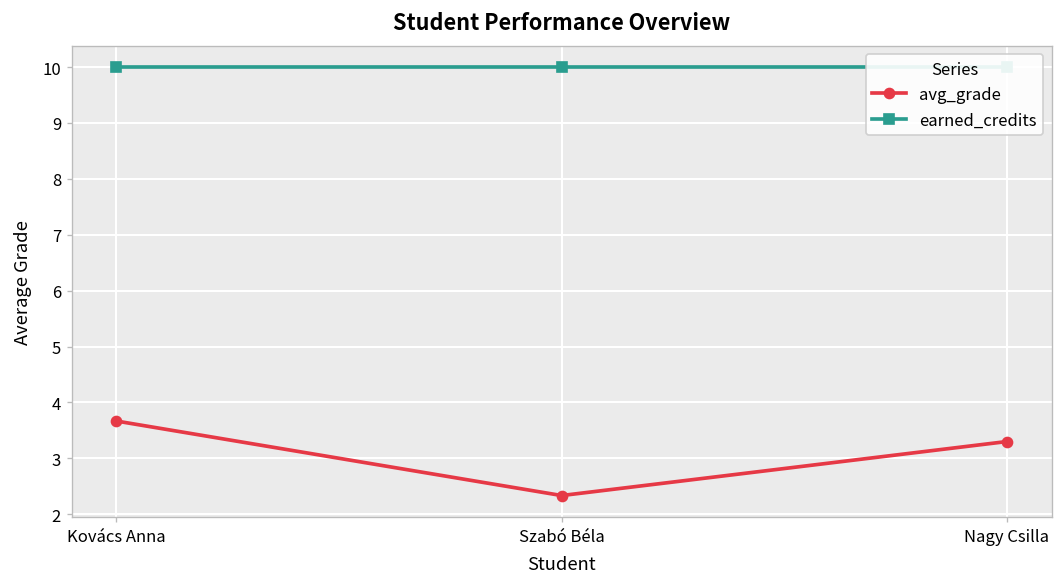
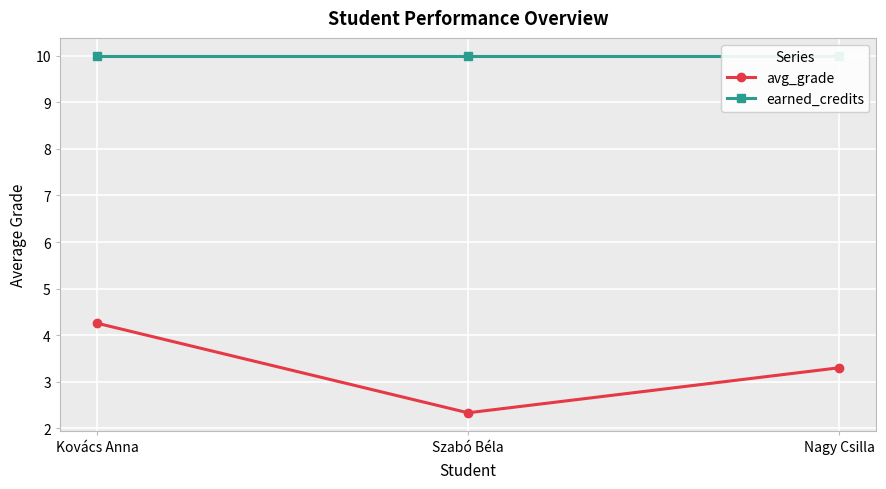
avg_grade, Kovács Anna: 3.7 -> 4.3
